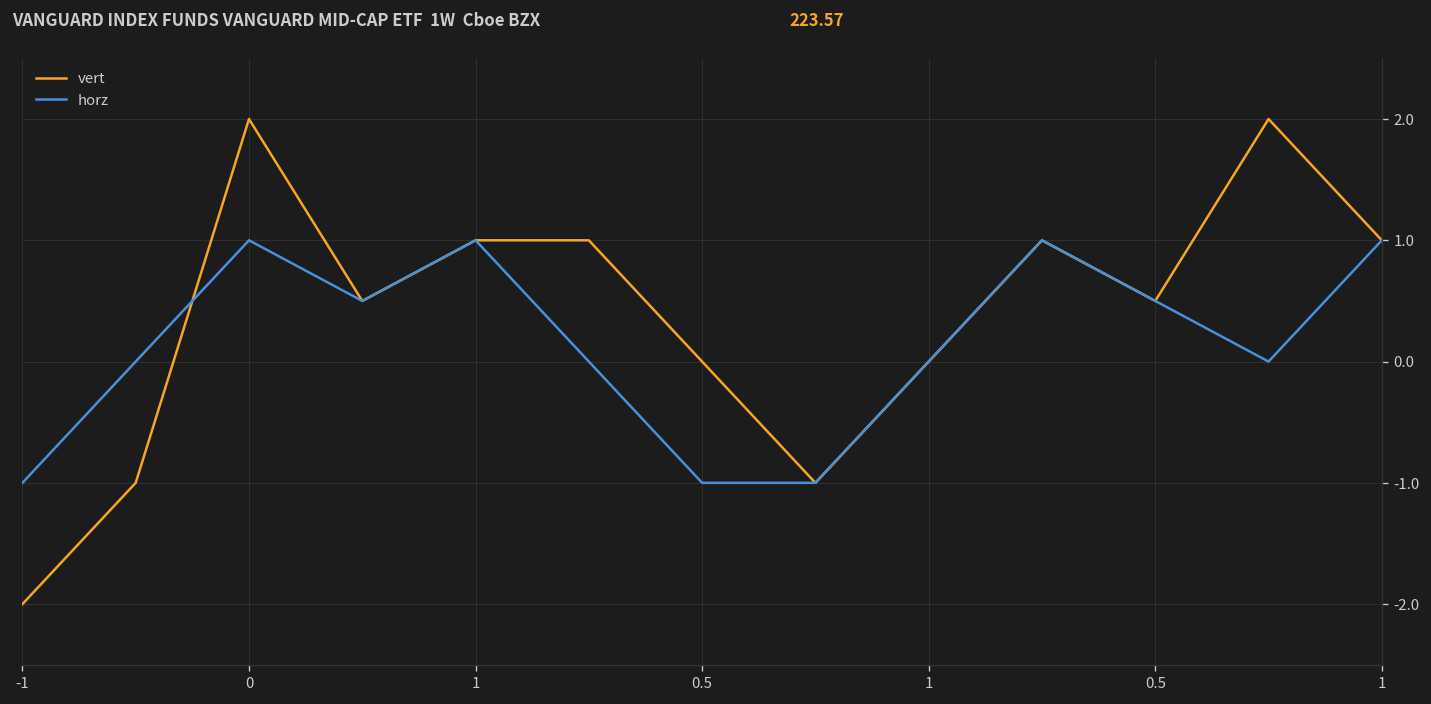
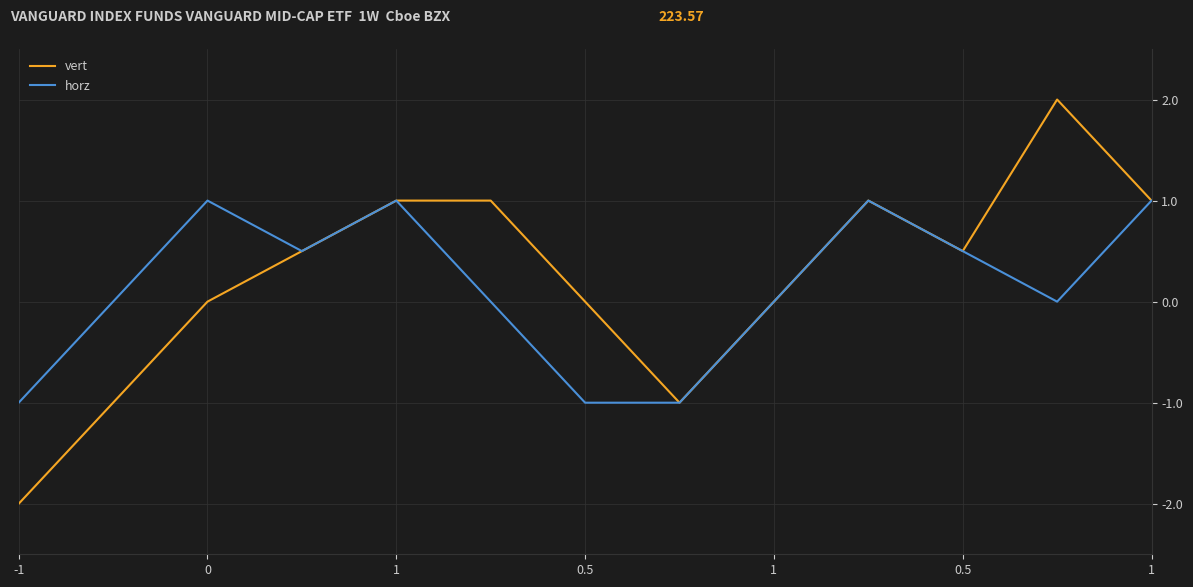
vert, 0: 2 -> 0
